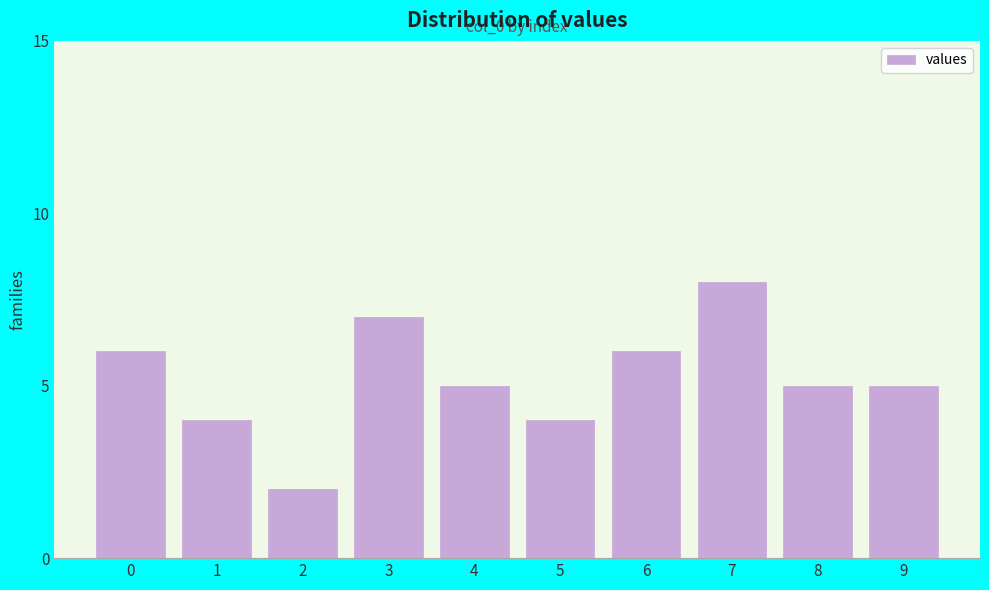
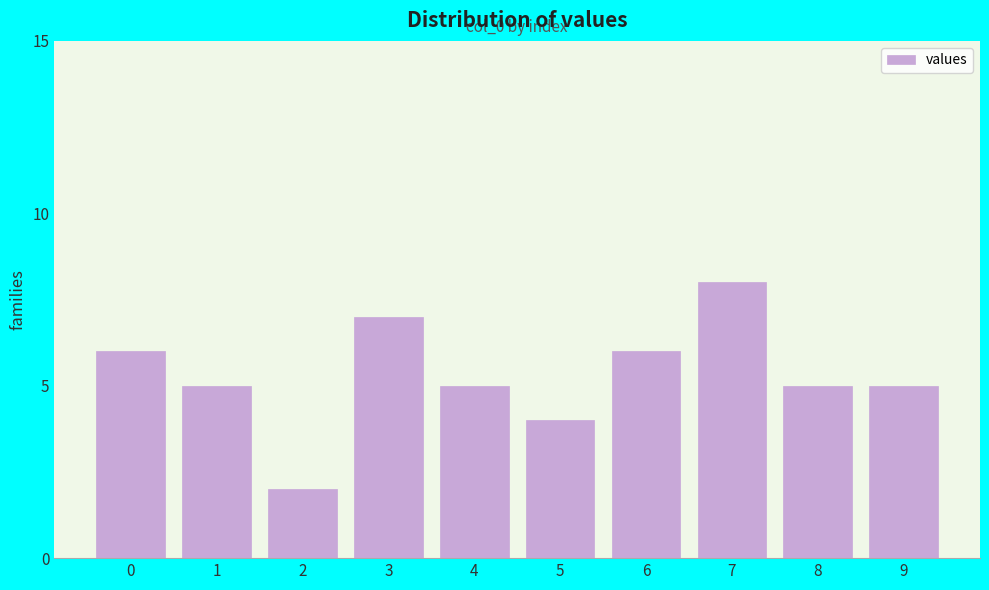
1: 4 -> 5
